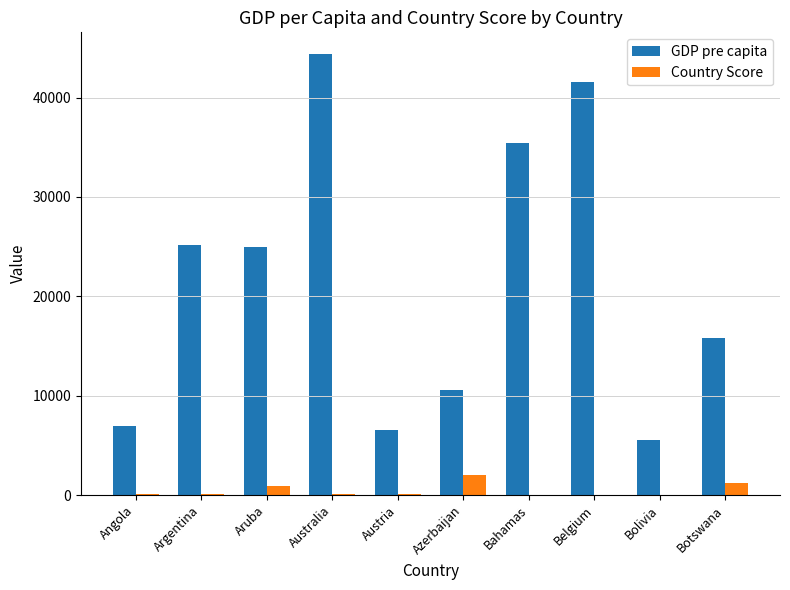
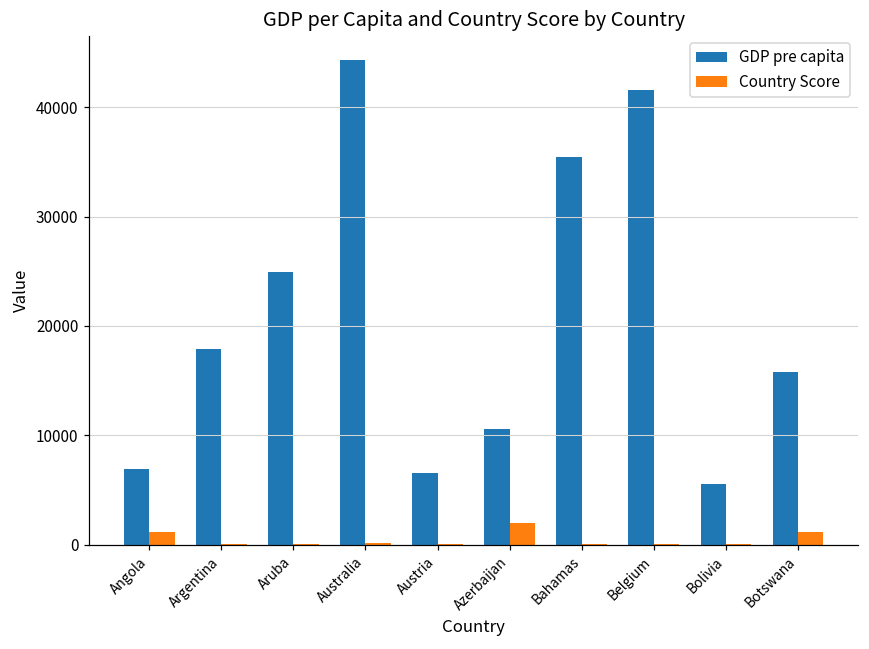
Country Score, Angola: 0 -> 1000
GDP pre capita, Argentina: 25000 -> 18000
Country Score, Aruba: 1000 -> 0
